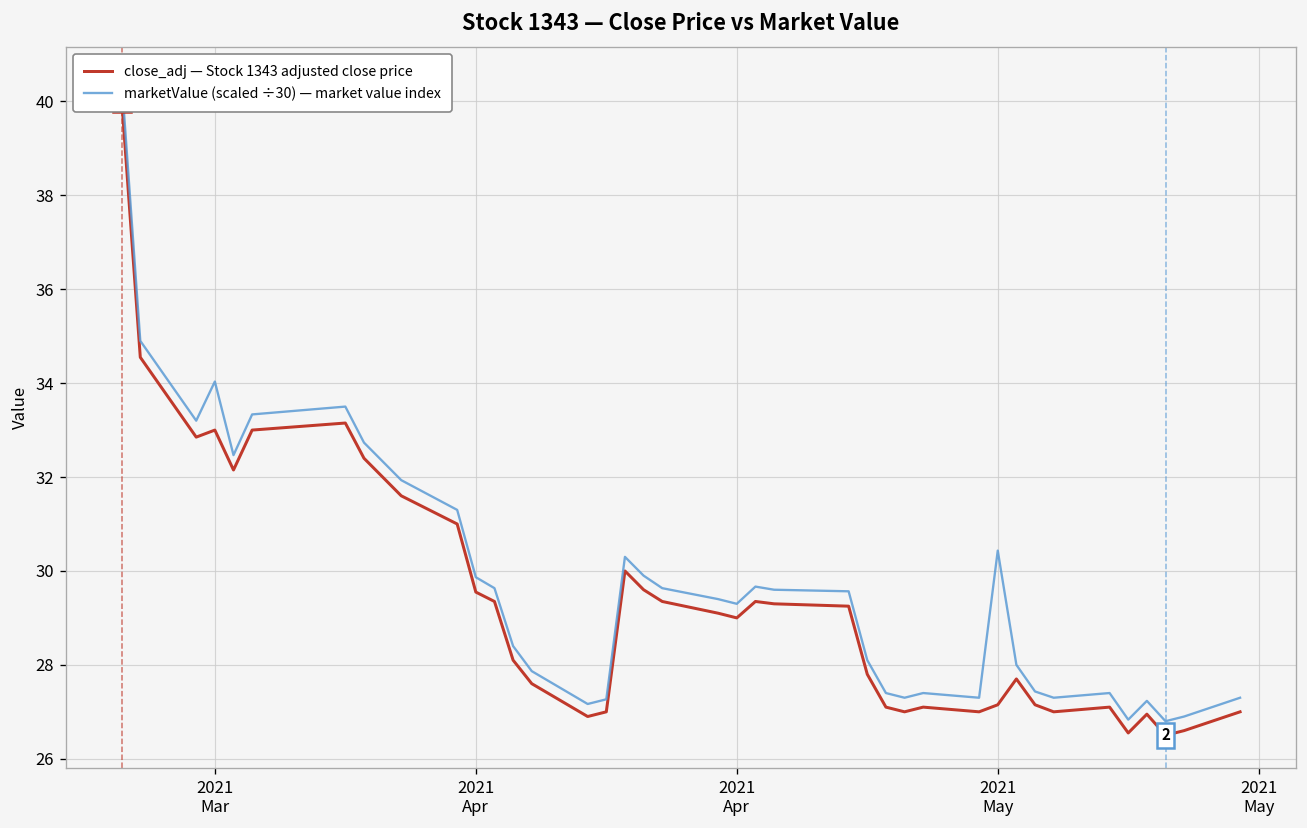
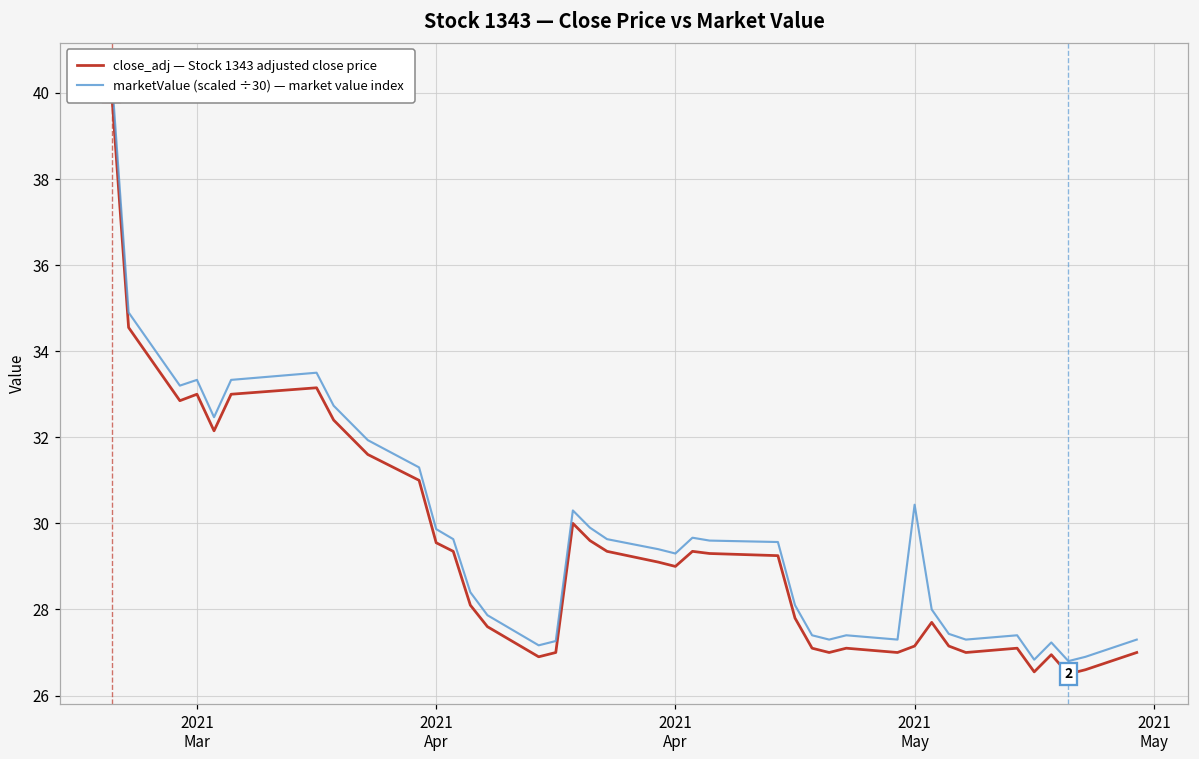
marketValue (scaled ÷30) — market value index, 2021 Mar: 34.0 -> 33.3
